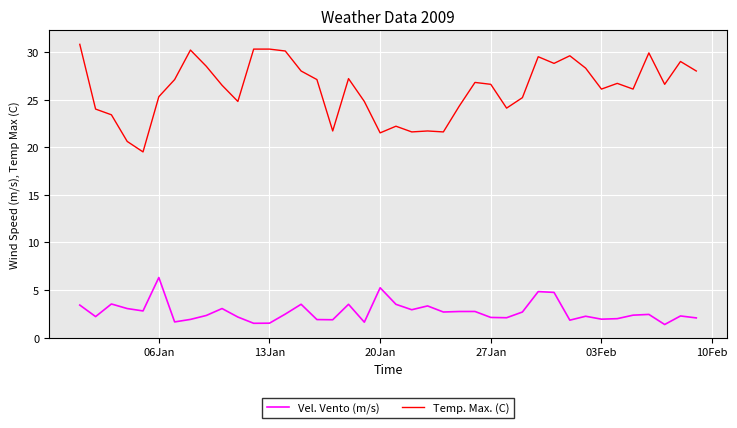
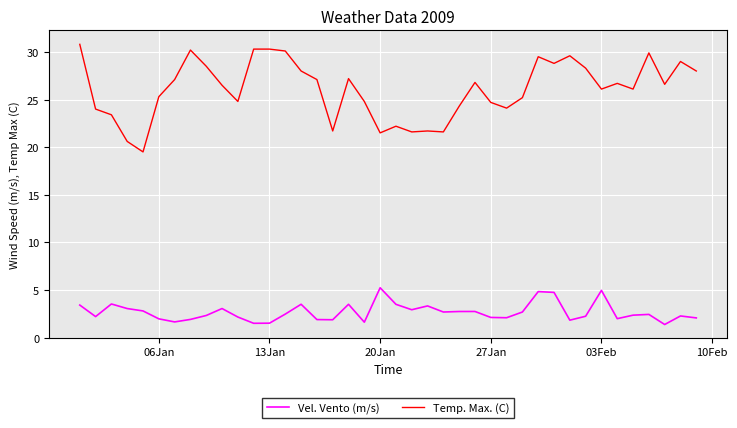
Vel. Vento (m/s), 06Jan: 6 -> 2
Temp. Max. (C), 27Jan: 27 -> 25
Vel. Vento (m/s), 03Feb: 2 -> 5
